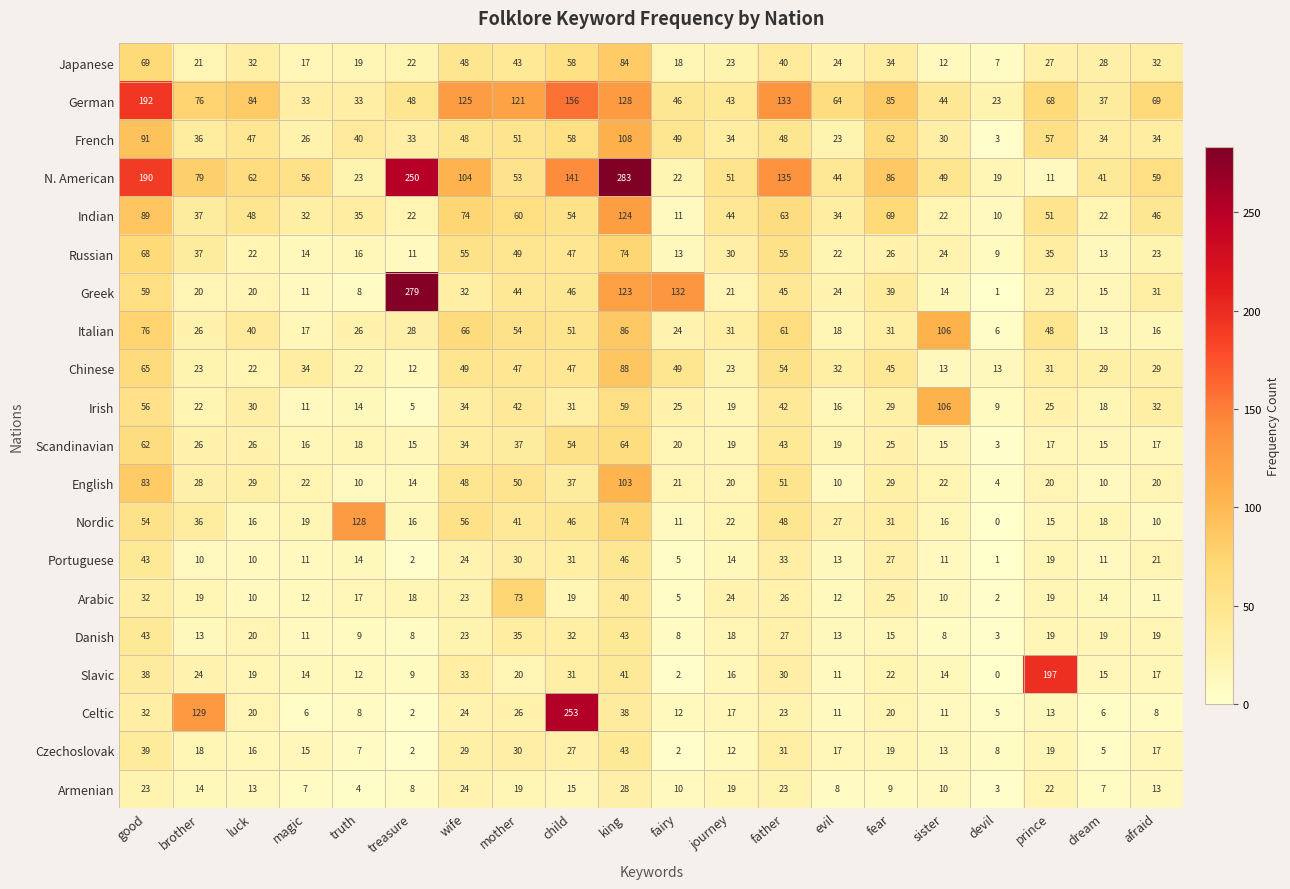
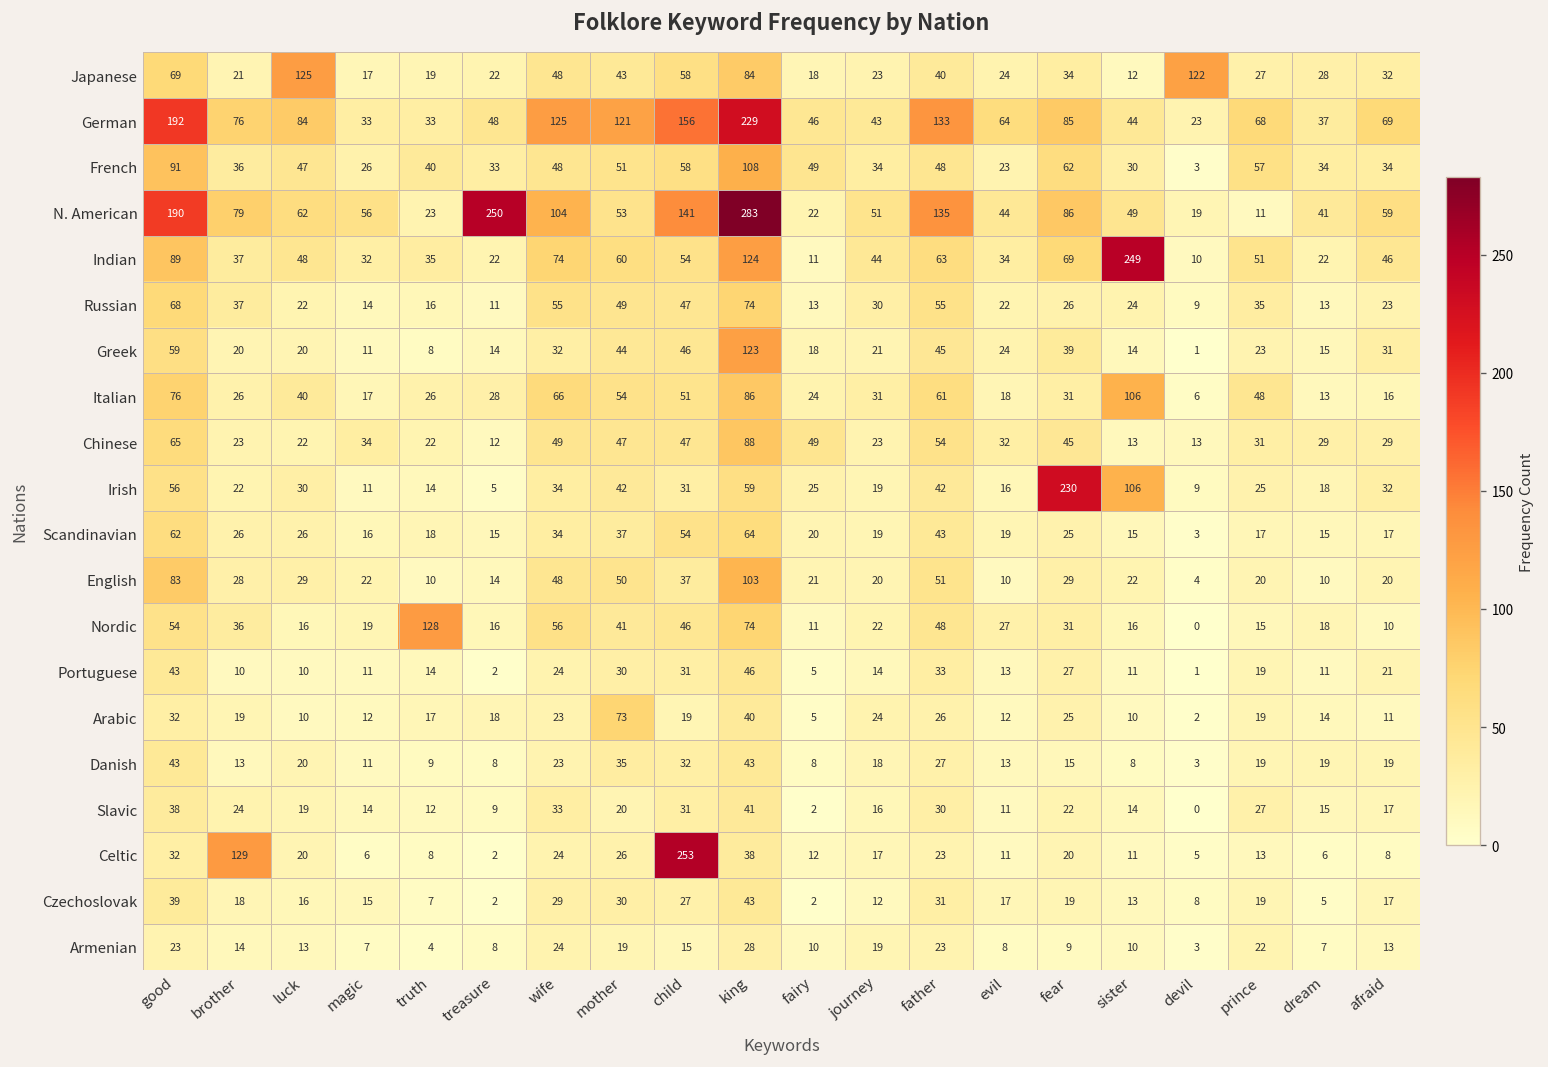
Japanese, luck: 32 -> 125
Japanese, devil: 7 -> 122
German, king: 128 -> 229
Indian, sister: 22 -> 249
Greek, treasure: 279 -> 14
Greek, fairy: 132 -> 18
Irish, fear: 29 -> 230
Slavic, prince: 197 -> 27
